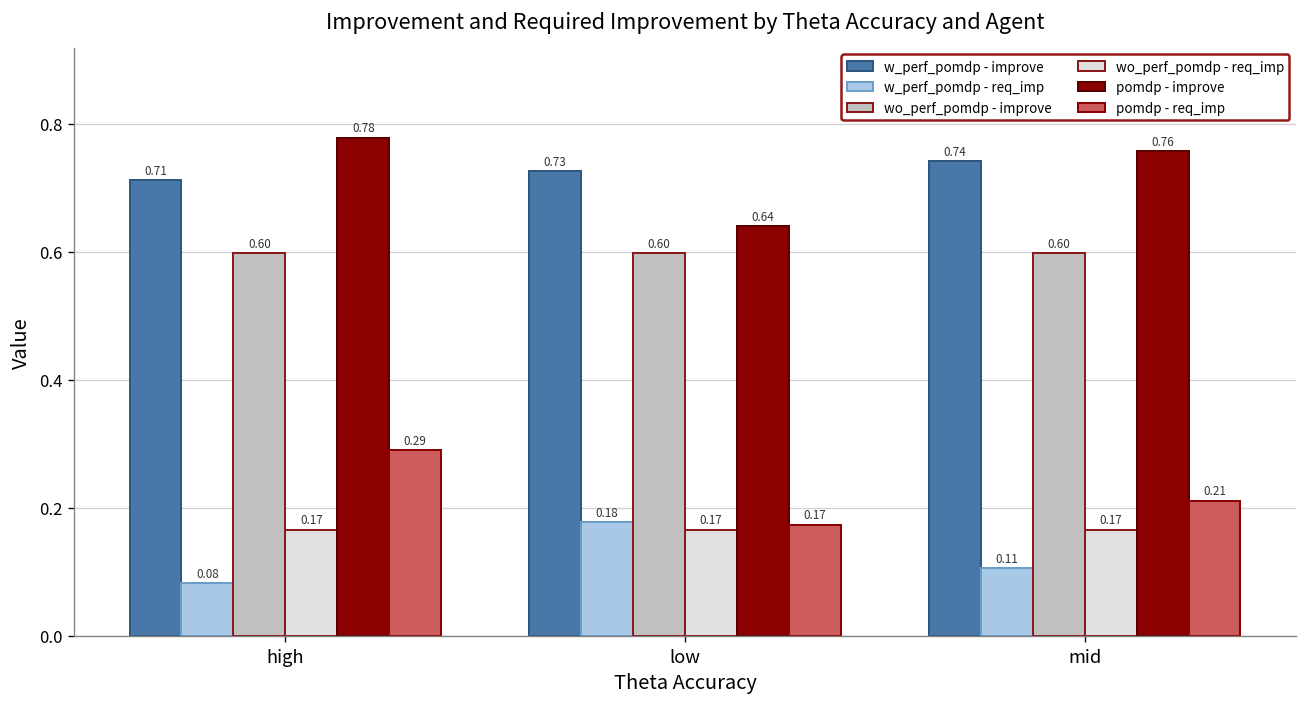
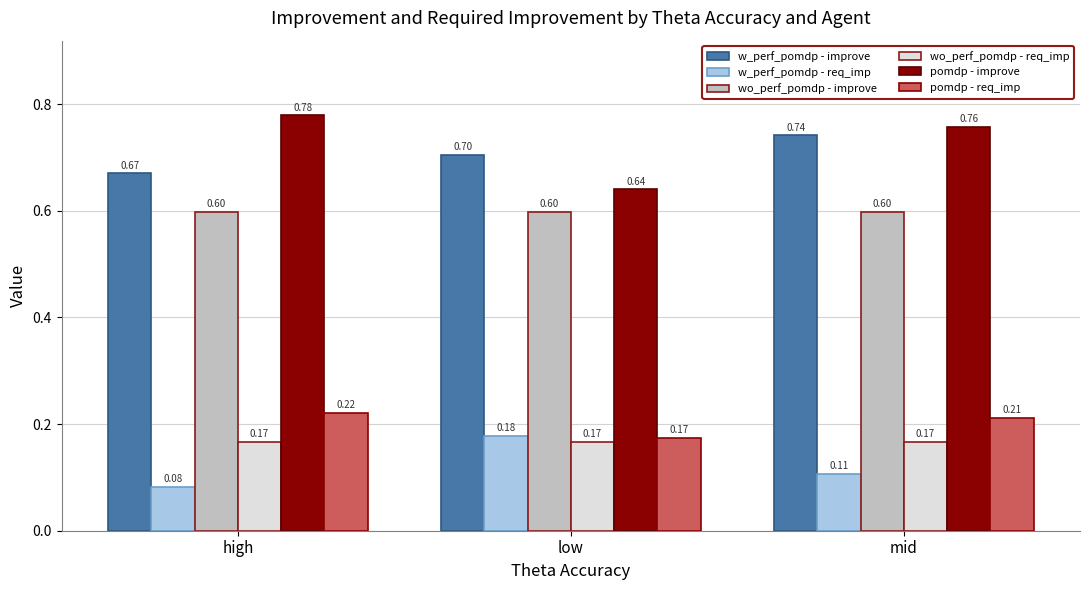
w_perf_pomdp - improve, high: 0.71 -> 0.67
pomdp - req_imp, high: 0.29 -> 0.22
w_perf_pomdp - improve, low: 0.73 -> 0.70
